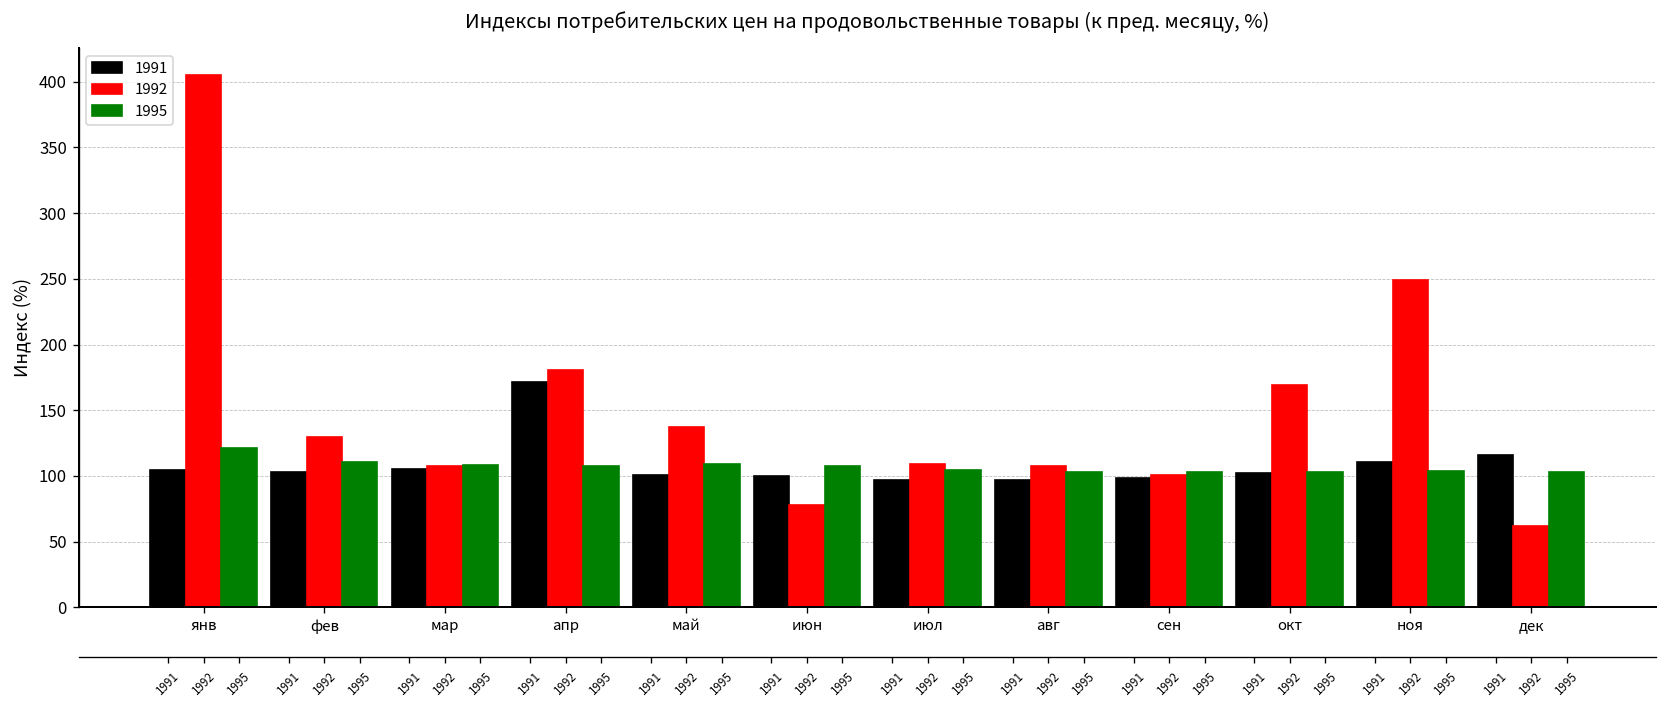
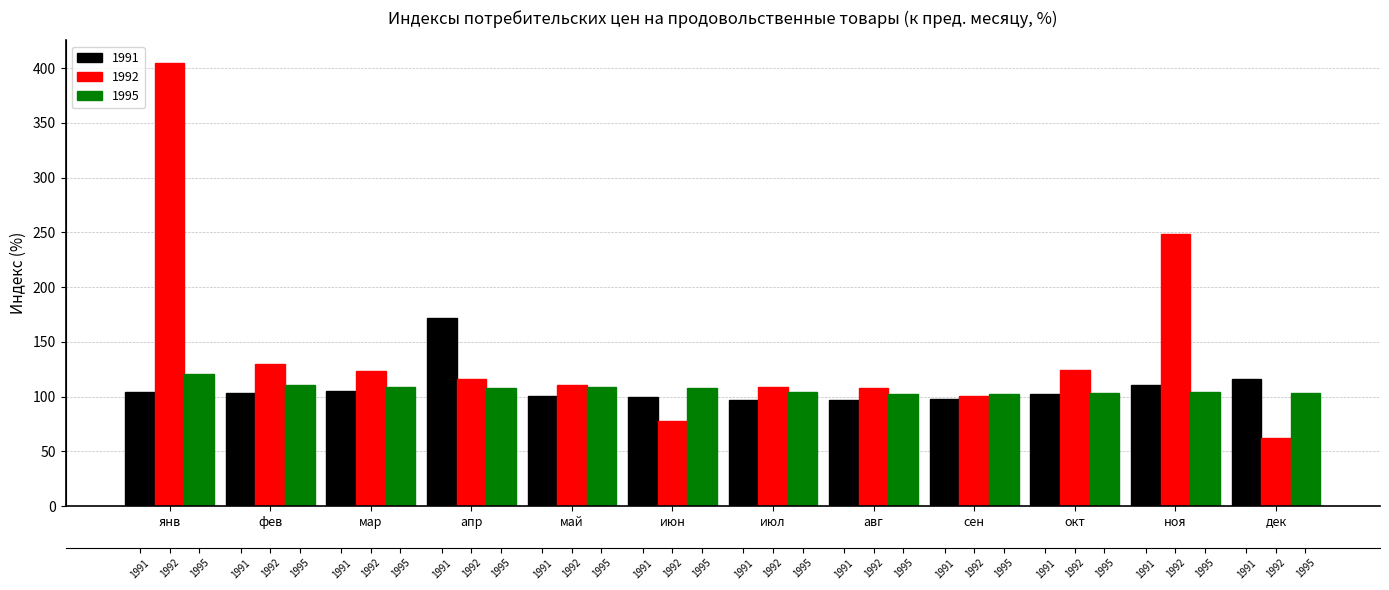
1992, мар: 108 -> 123
1992, апр: 180 -> 116
1992, май: 137 -> 111
1992, окт: 169 -> 125
